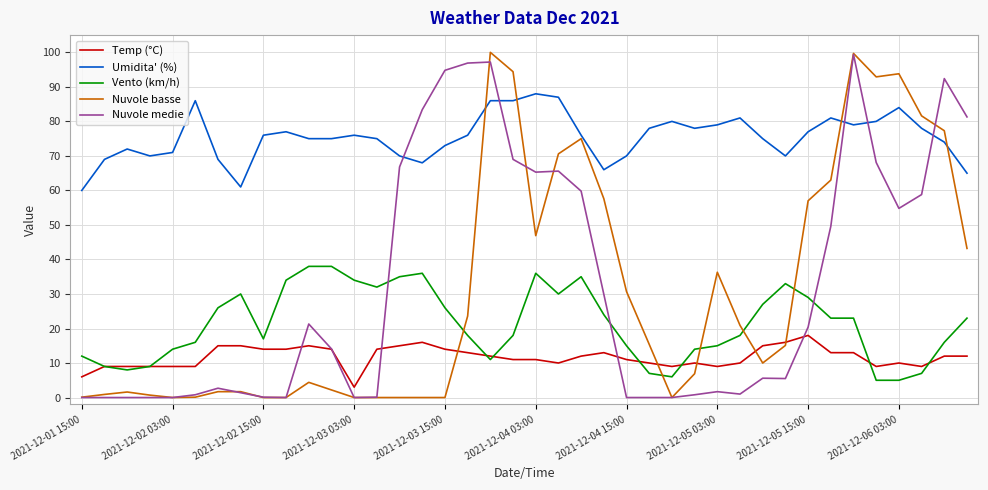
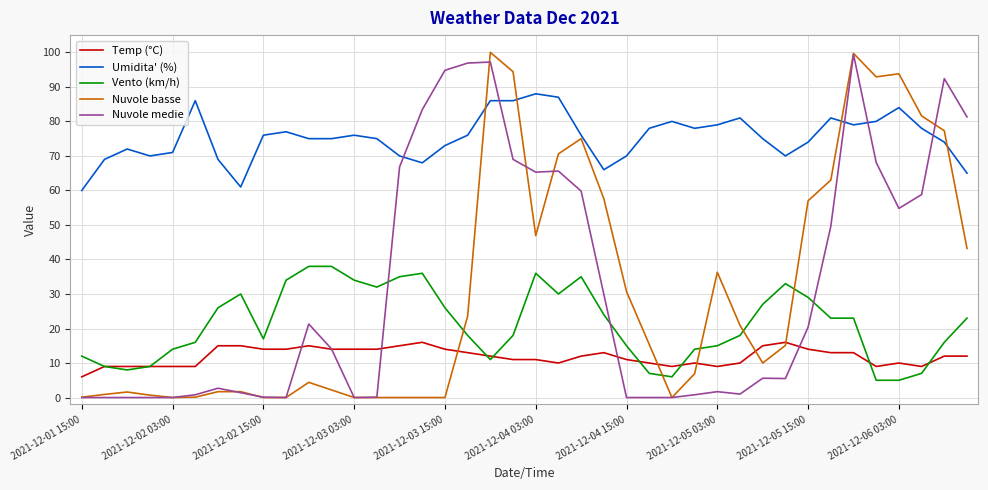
Temp (°C), 2021-12-03 03:00: 3 -> 14
Temp (°C), 2021-12-05 15:00: 18 -> 14
Umidita' (%), 2021-12-05 15:00: 77 -> 74
